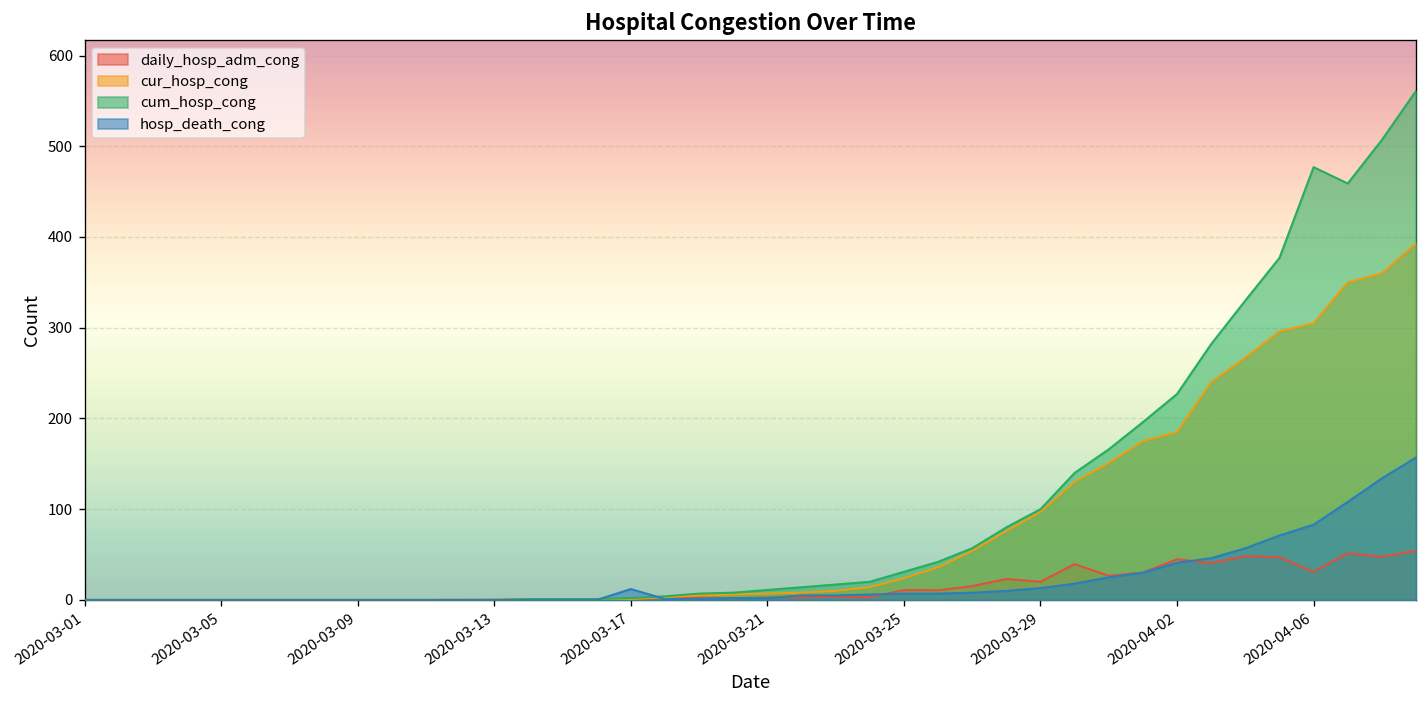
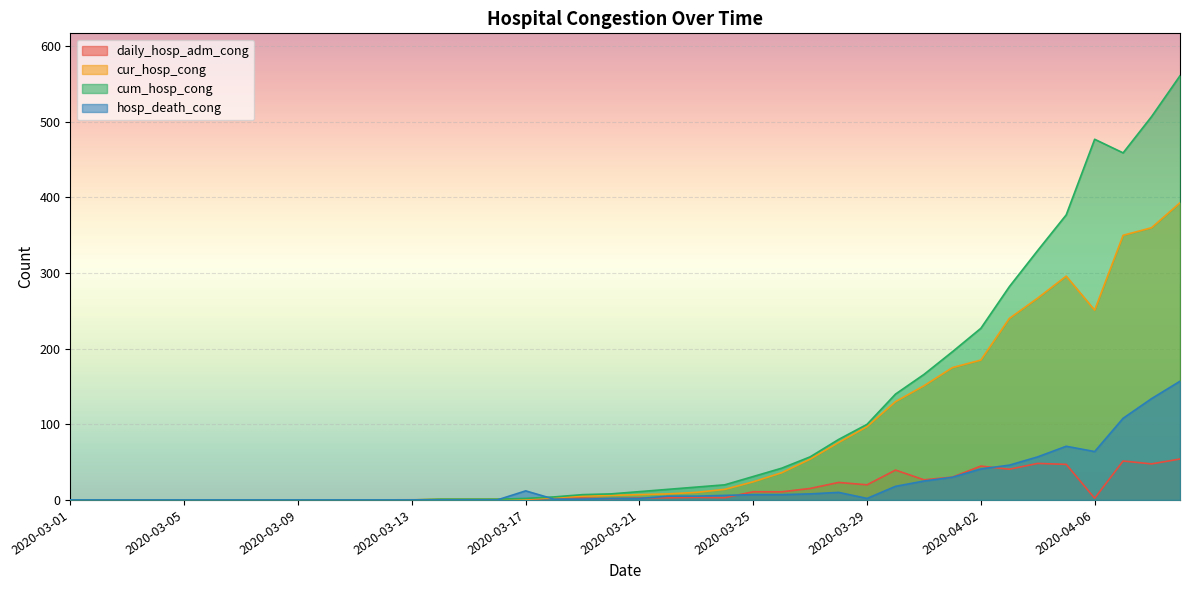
hosp_death_cong, 2020-03-29: 10 -> 0
daily_hosp_adm_cong, 2020-04-06: 30 -> 0
cur_hosp_cong, 2020-04-06: 310 -> 250
hosp_death_cong, 2020-04-06: 80 -> 60
